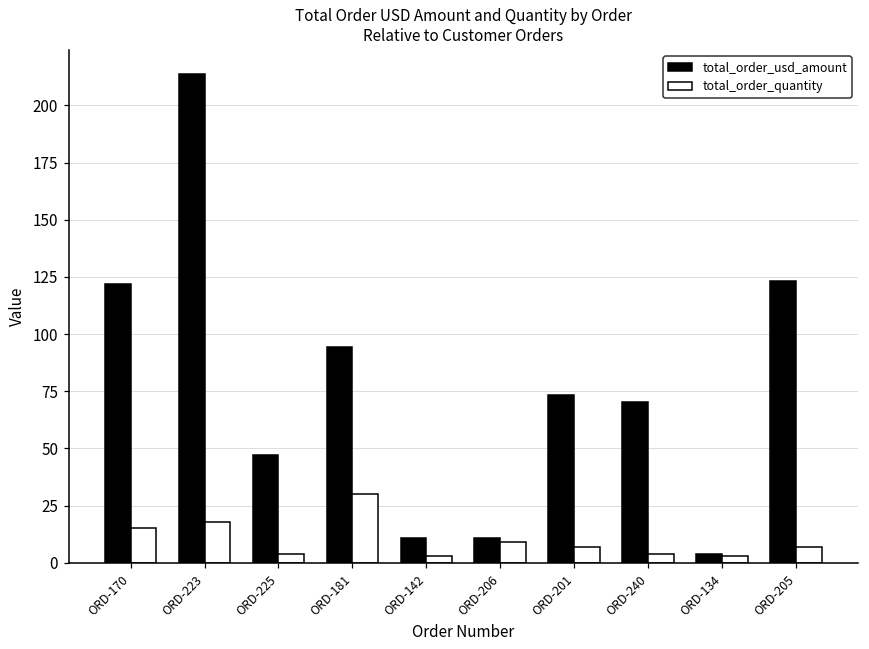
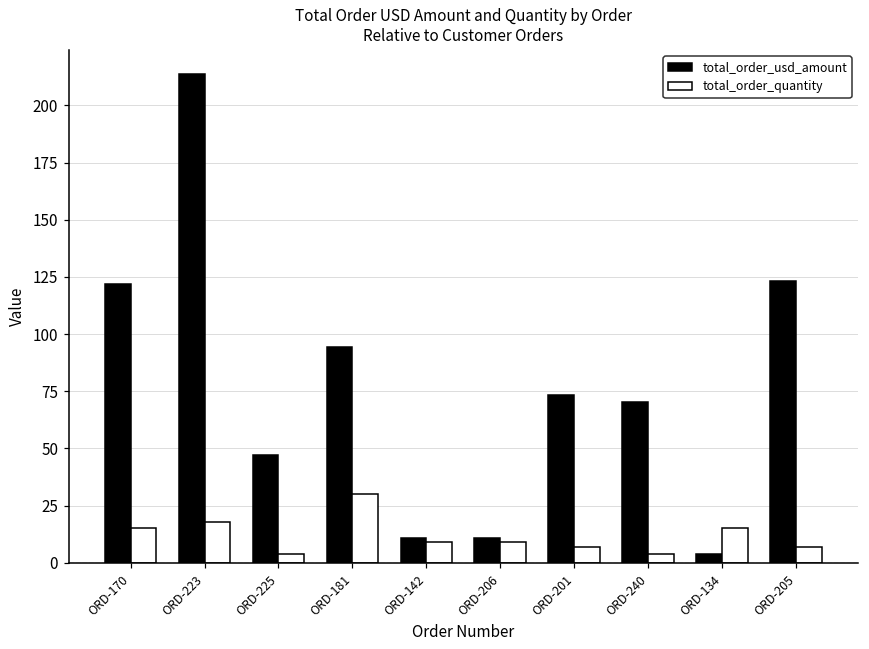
total_order_quantity, ORD-142: 3 -> 9
total_order_quantity, ORD-134: 3 -> 15
